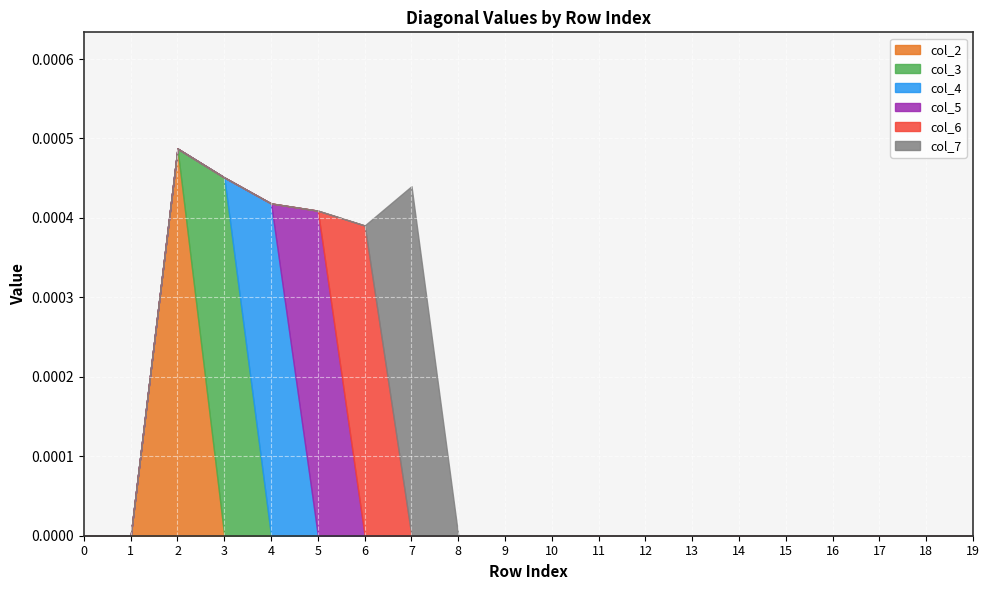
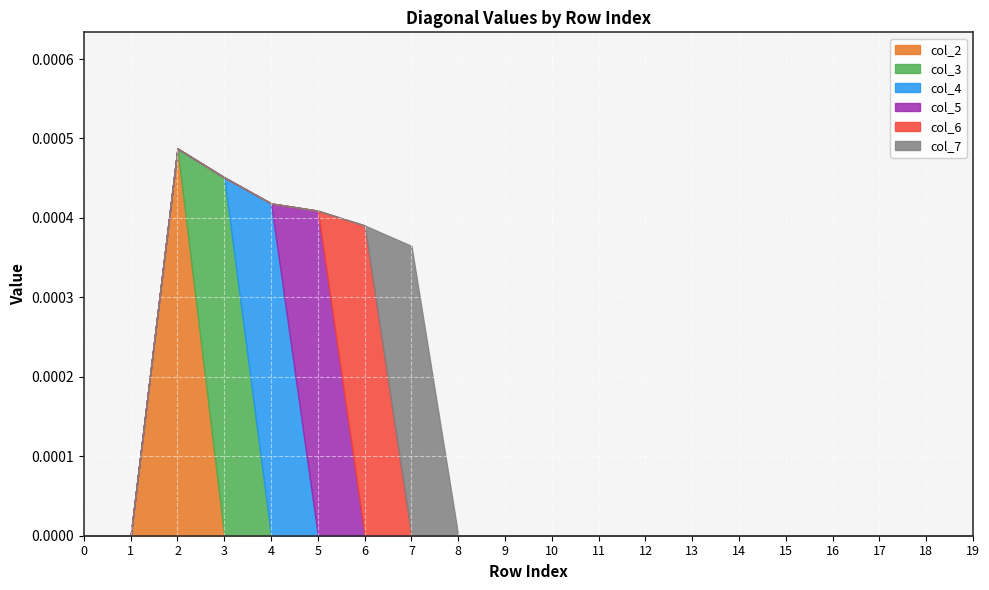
col_7, 7: 0.00044 -> 0.00036
